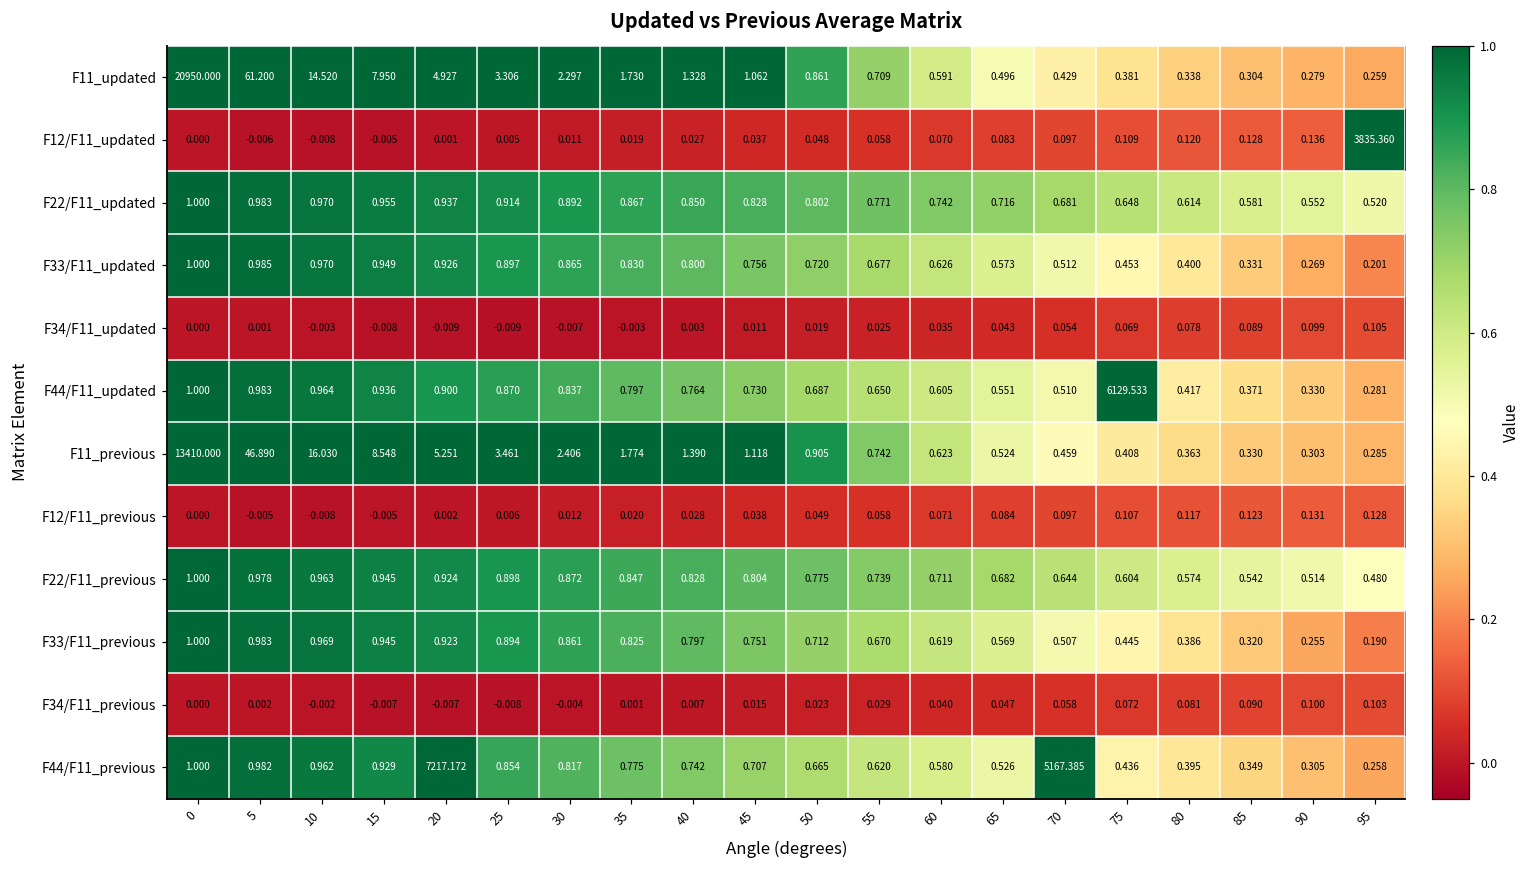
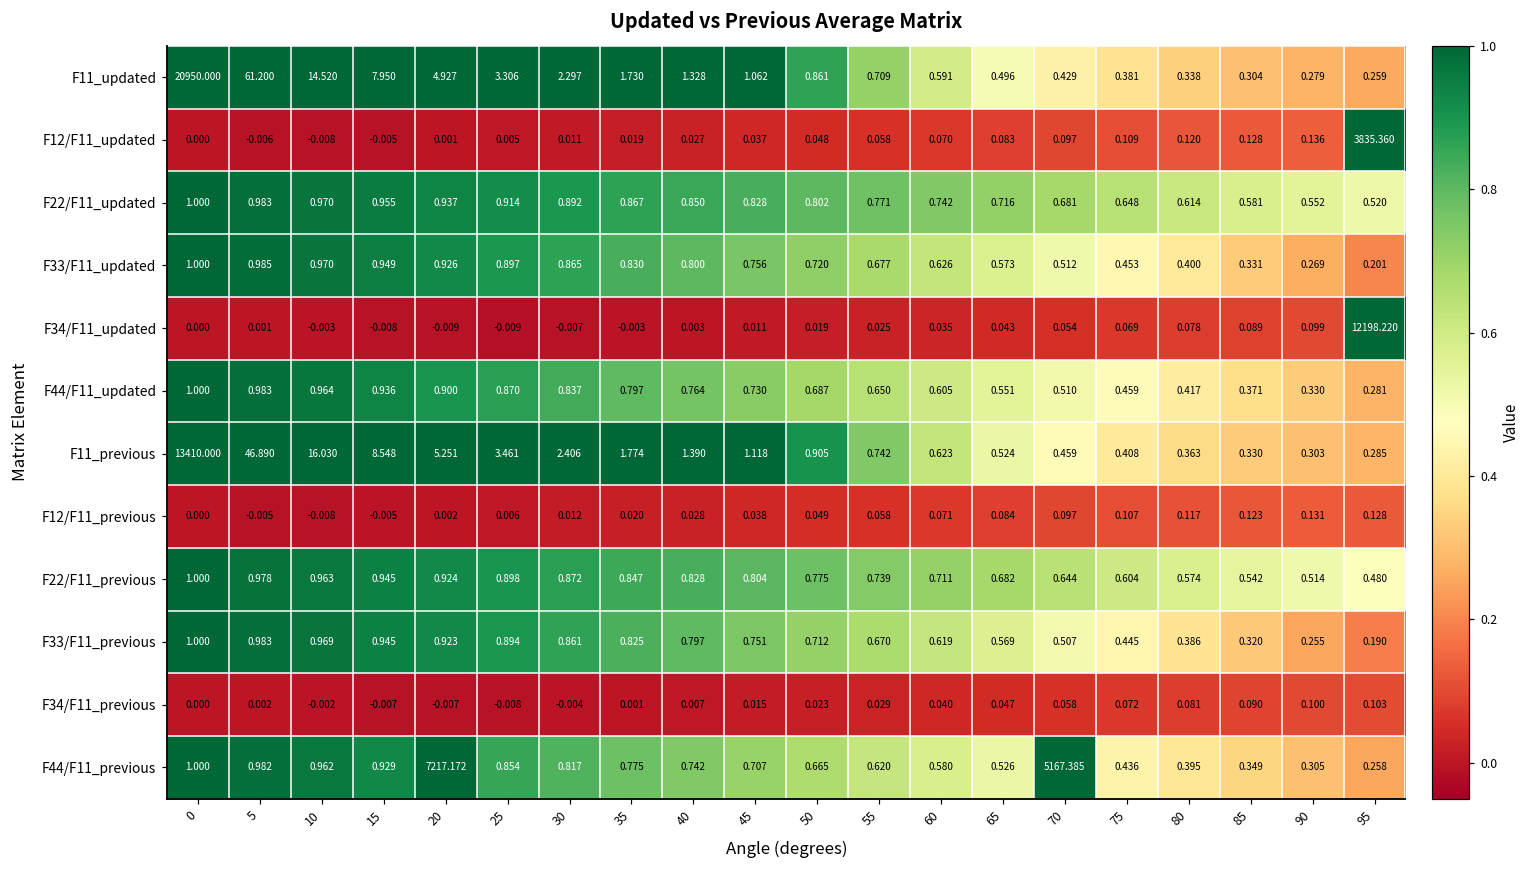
F34/F11_updated, 95: 0.105 -> 12198.220
F44/F11_updated, 75: 6129.533 -> 0.459
